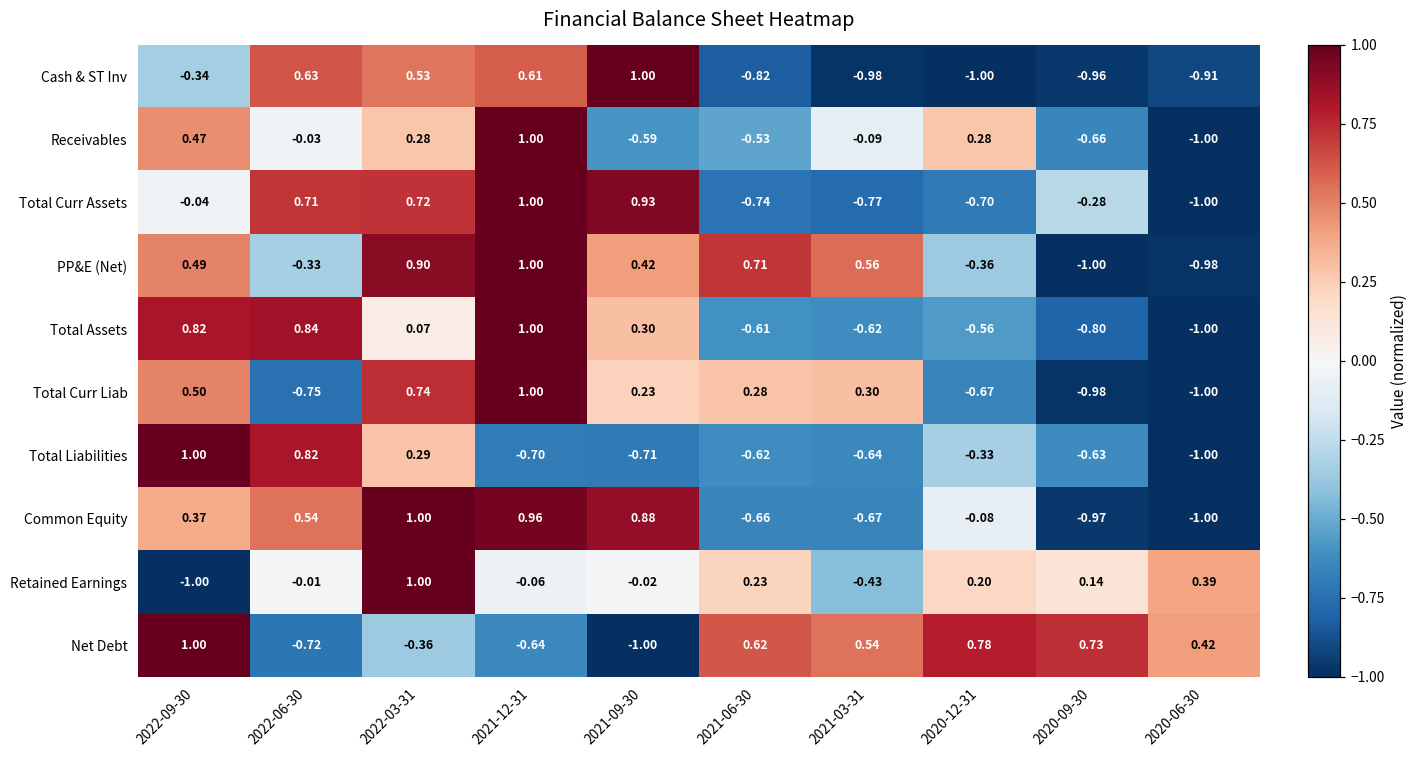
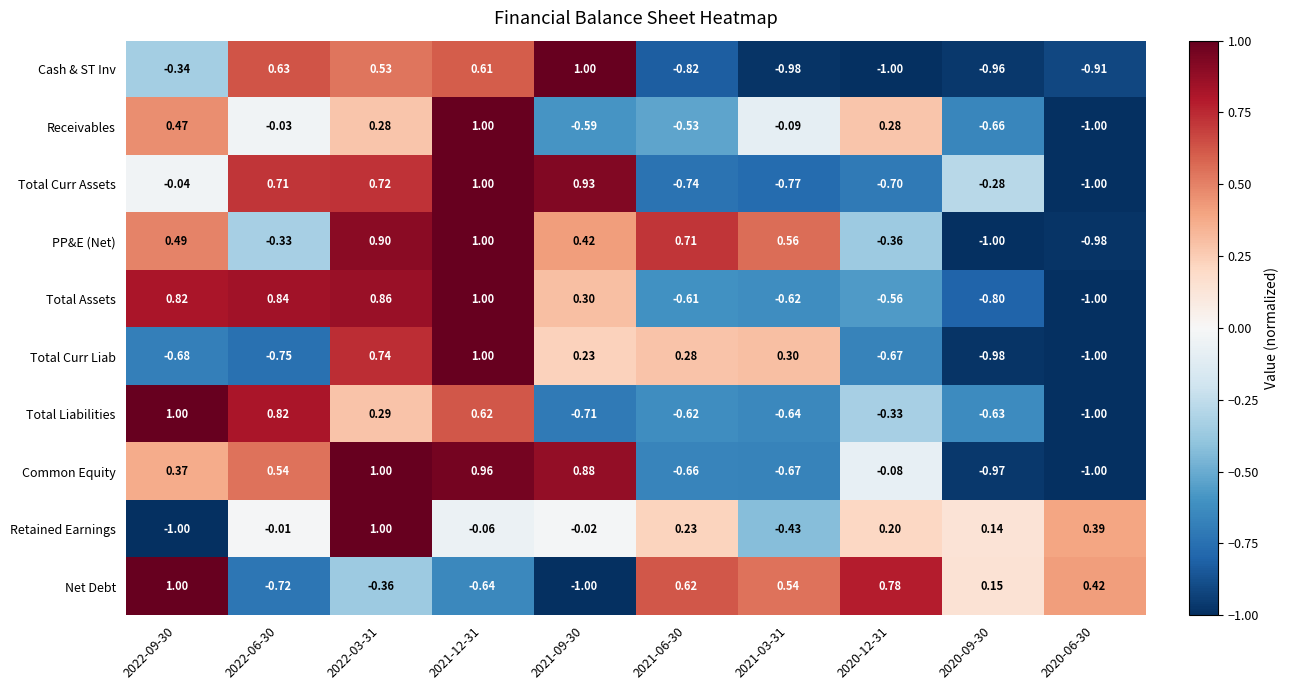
Total Assets, 2022-03-31: 0.07 -> 0.86
Total Curr Liab, 2022-09-30: 0.50 -> -0.68
Total Liabilities, 2021-12-31: -0.70 -> 0.62
Net Debt, 2020-09-30: 0.73 -> 0.15
